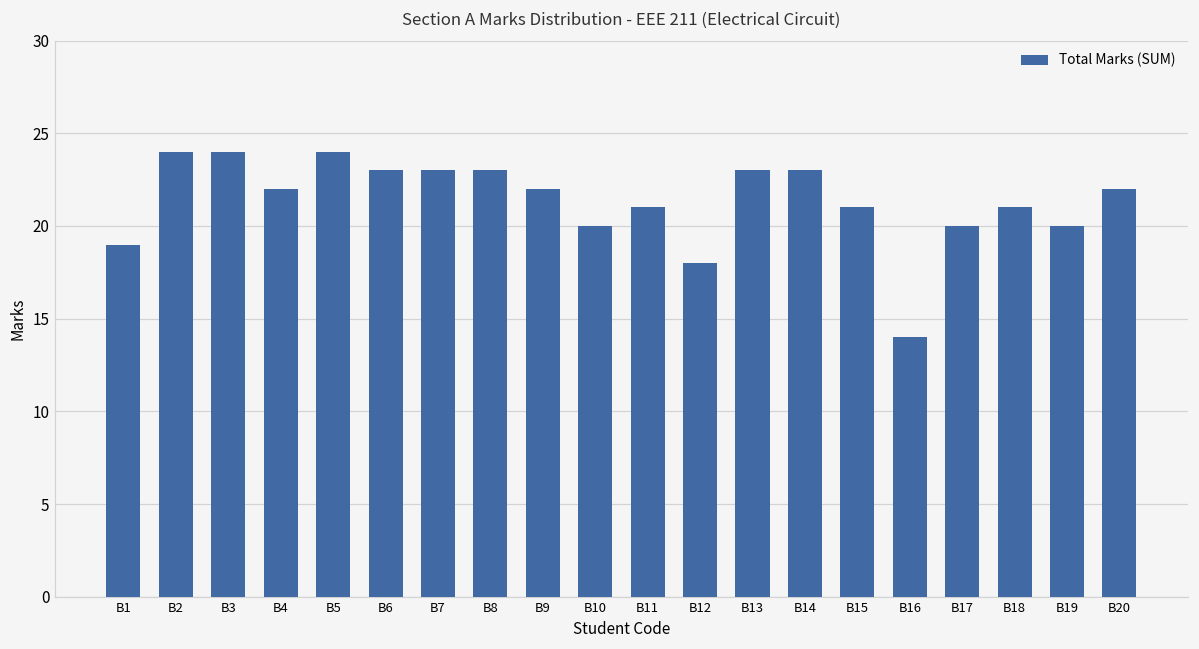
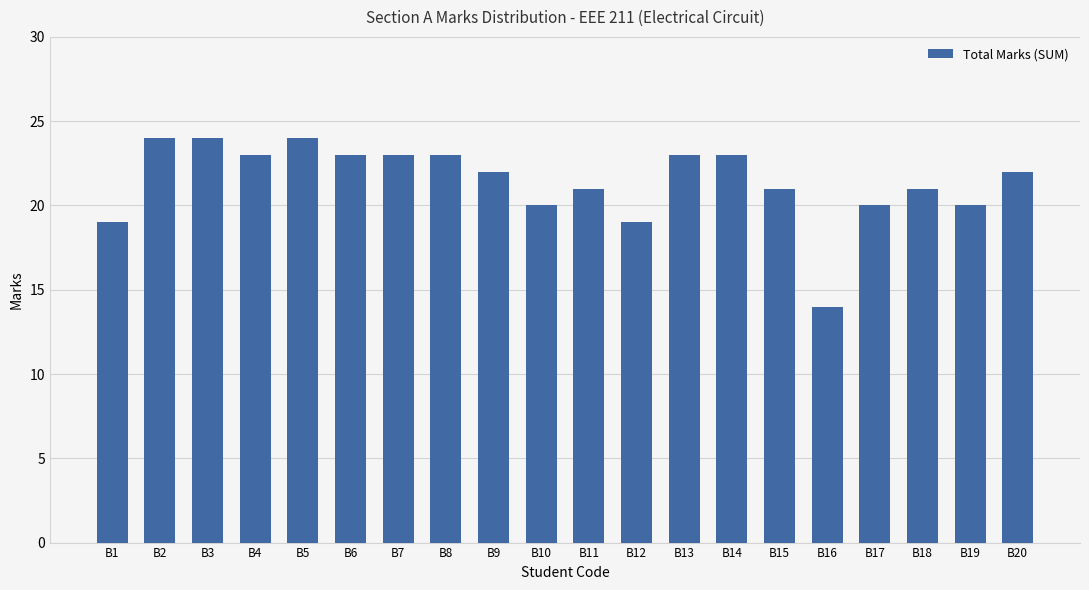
B4: 22 -> 23
B12: 18 -> 19
